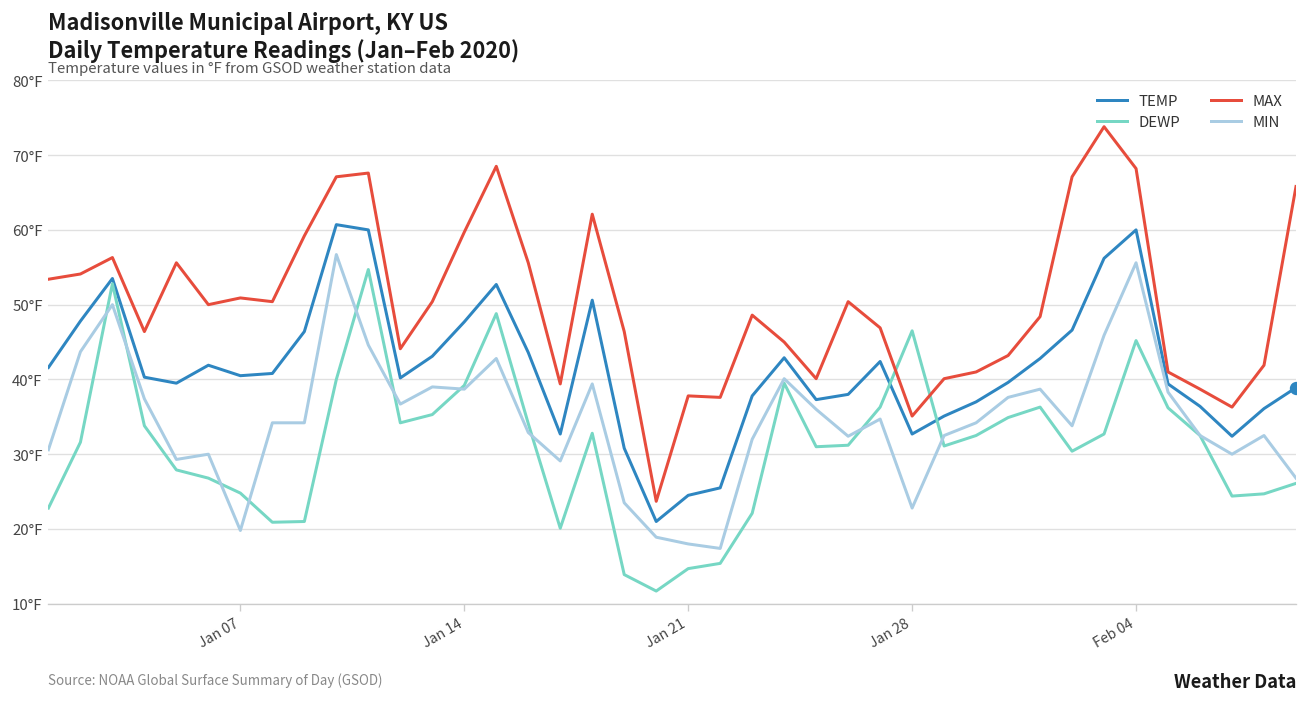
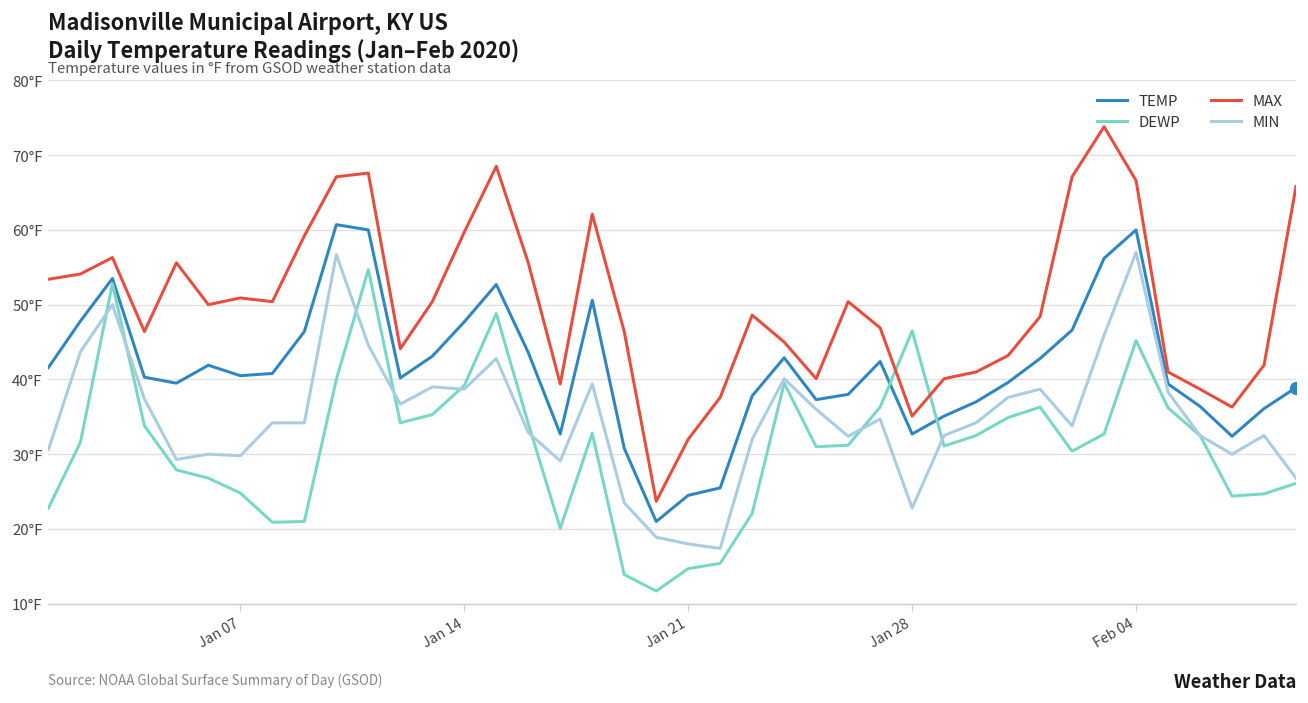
MIN, Jan 07: 20°F -> 30°F
MAX, Jan 21: 38°F -> 32°F
MAX, Feb 04: 68°F -> 67°F
MIN, Feb 04: 56°F -> 57°F
